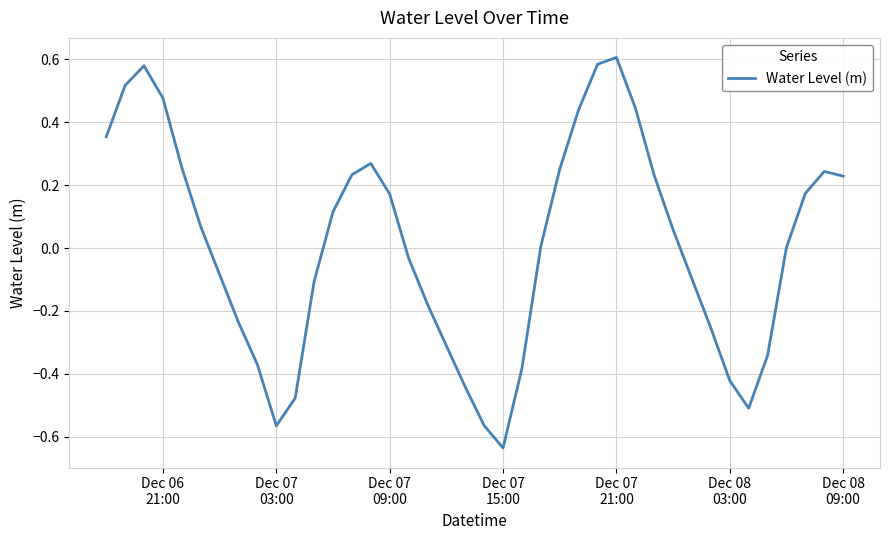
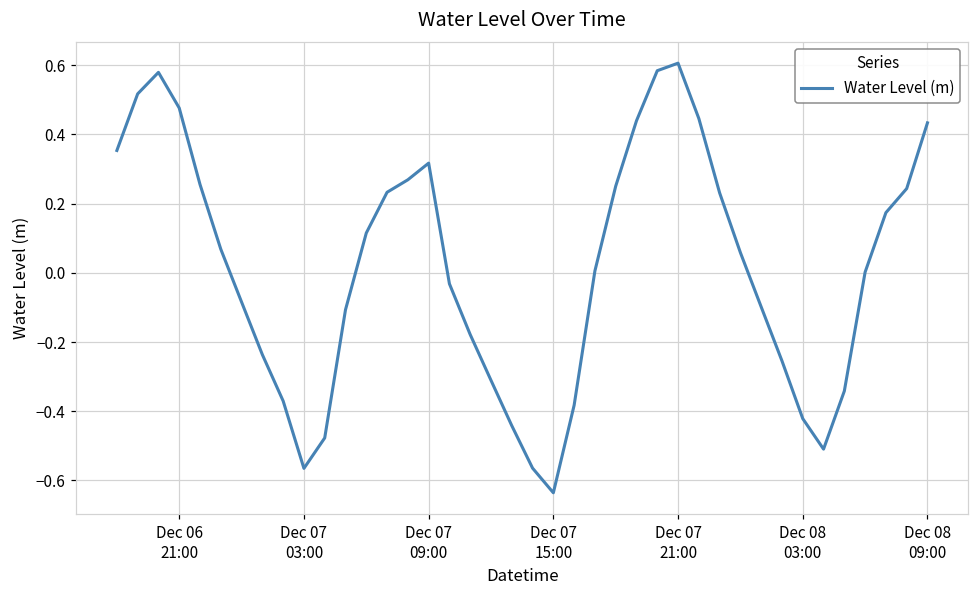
Dec 07 09:00: 0.17 -> 0.32
Dec 08 09:00: 0.23 -> 0.43
